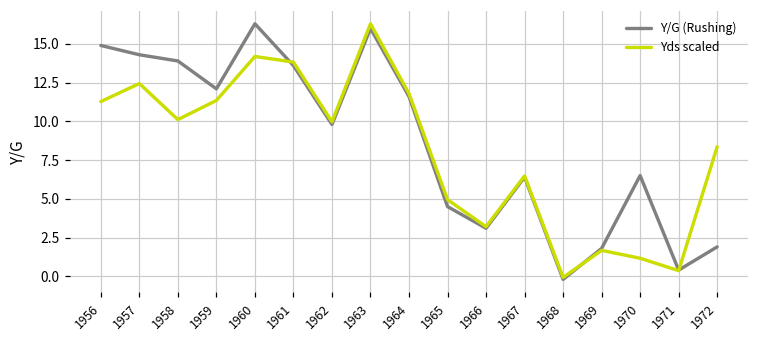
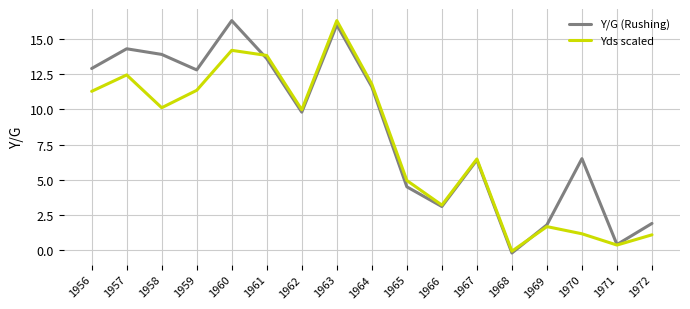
Y/G (Rushing), 1956: 14.9 -> 12.9
Y/G (Rushing), 1959: 12.1 -> 12.8
Yds scaled, 1972: 8.4 -> 1.1
